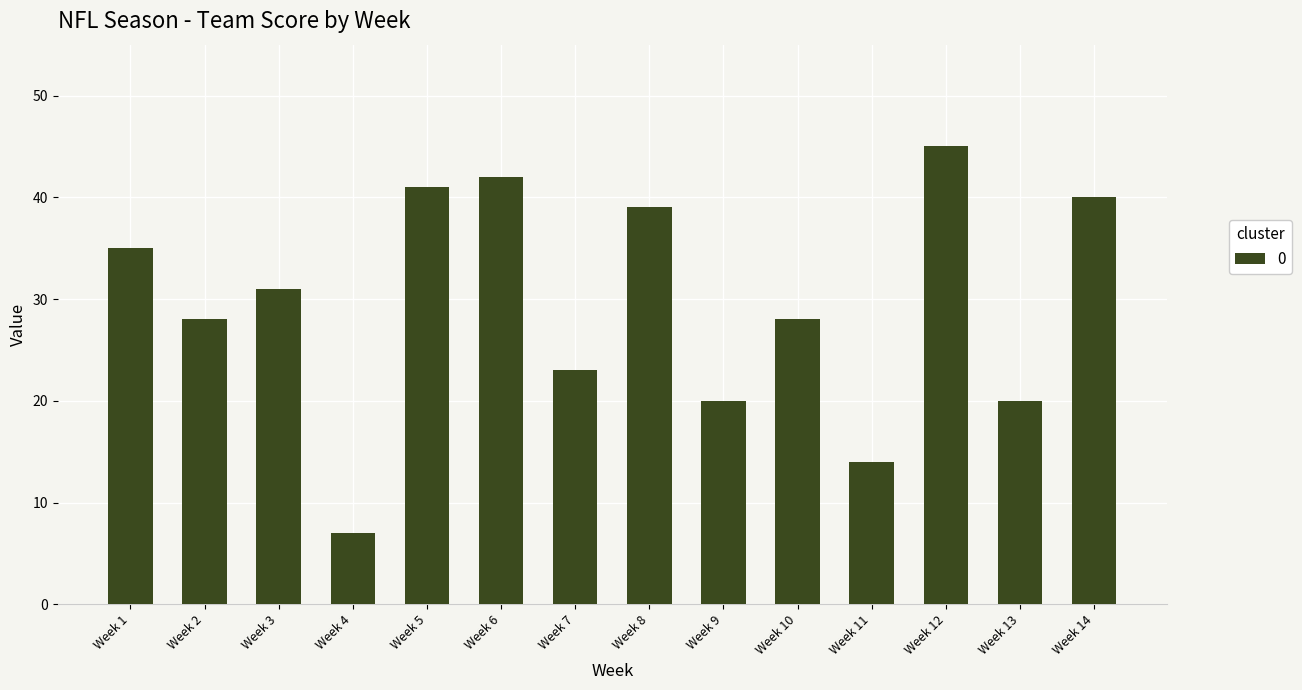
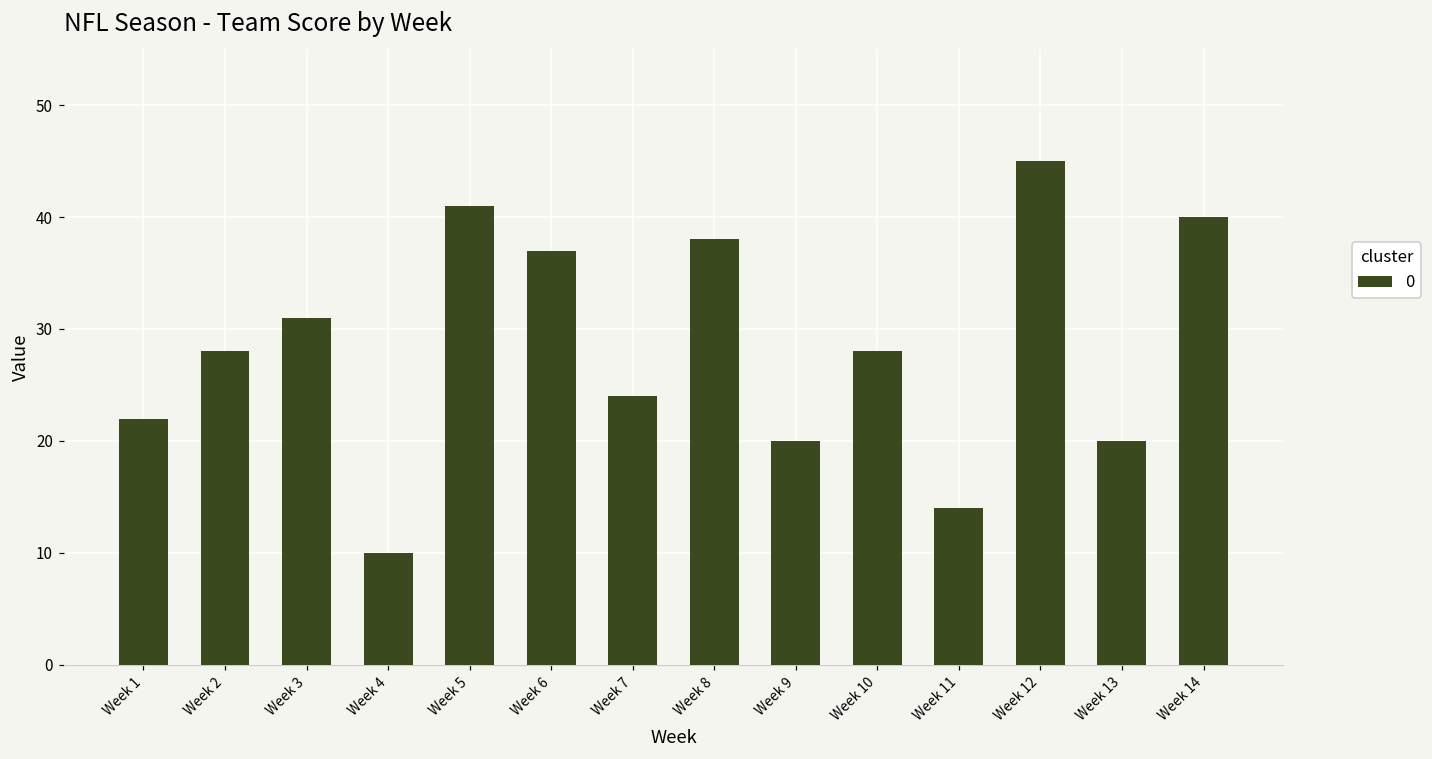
Week 1: 35 -> 22
Week 4: 7 -> 10
Week 6: 42 -> 37
Week 7: 23 -> 24
Week 8: 39 -> 38
